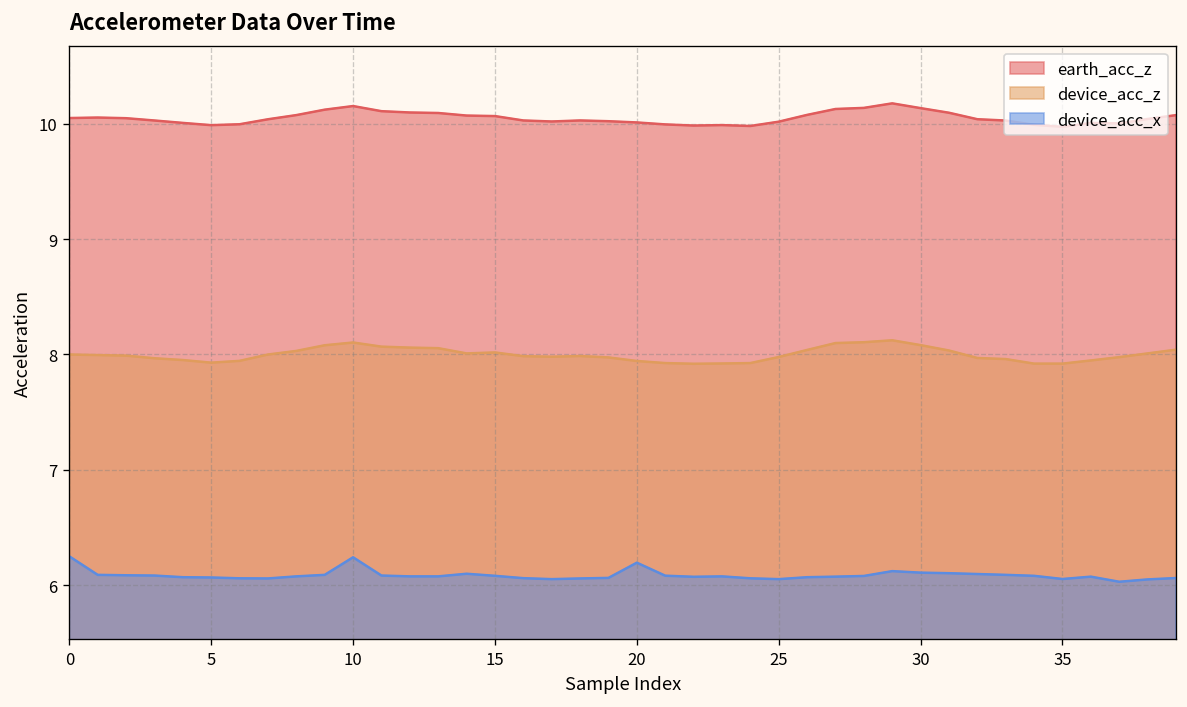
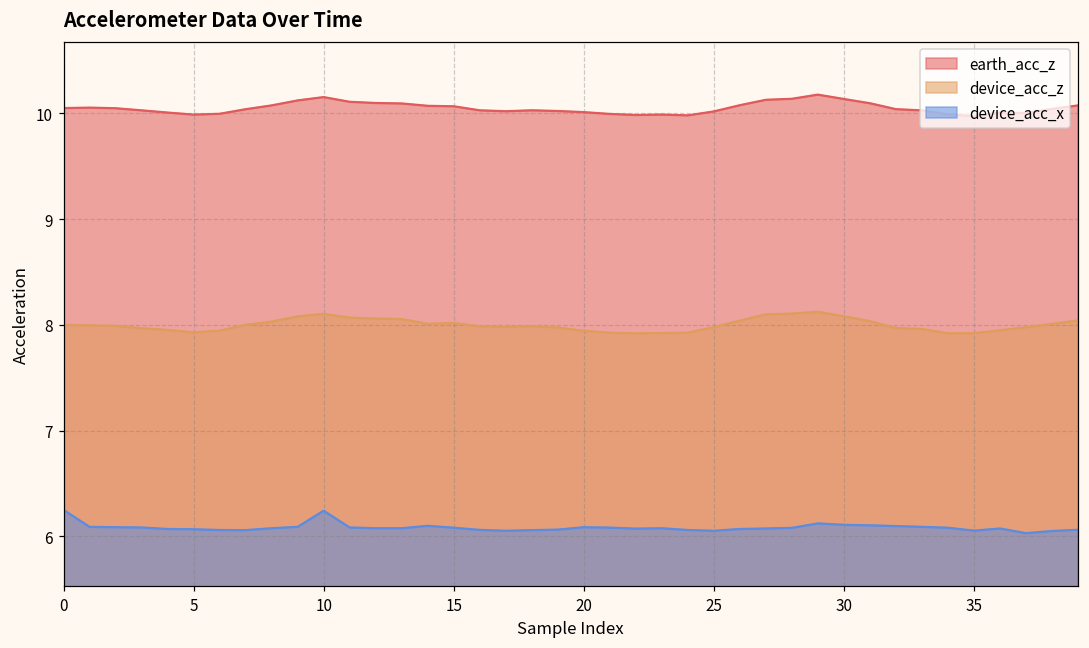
device_acc_x, 20: 6.2 -> 6.1
